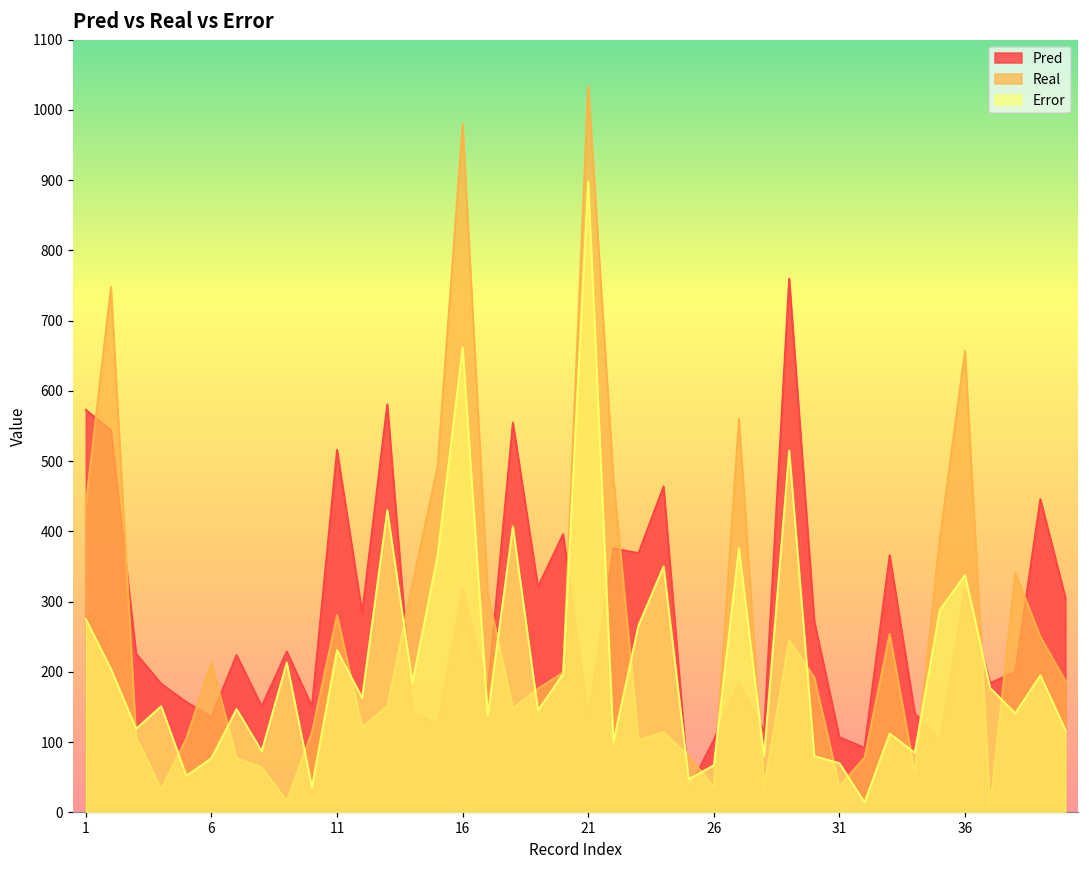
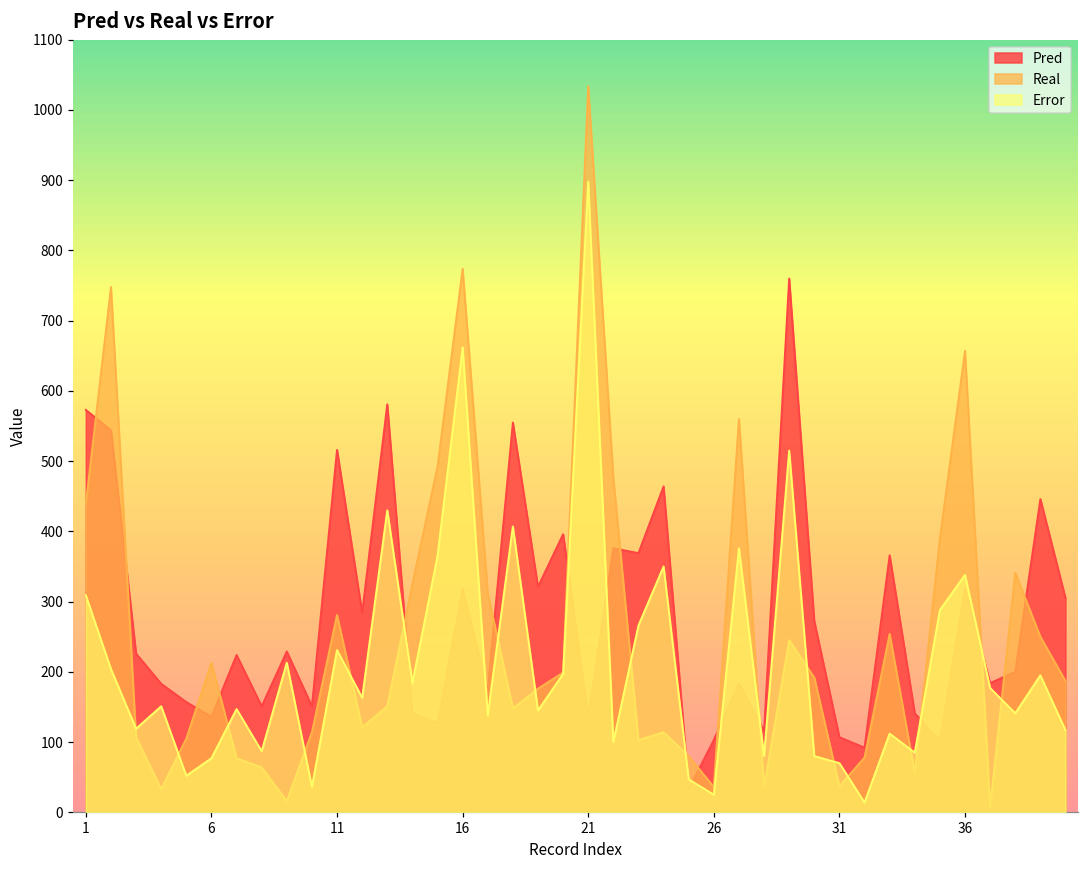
Error, 1: 280 -> 310
Real, 16: 980 -> 770
Error, 26: 70 -> 30
